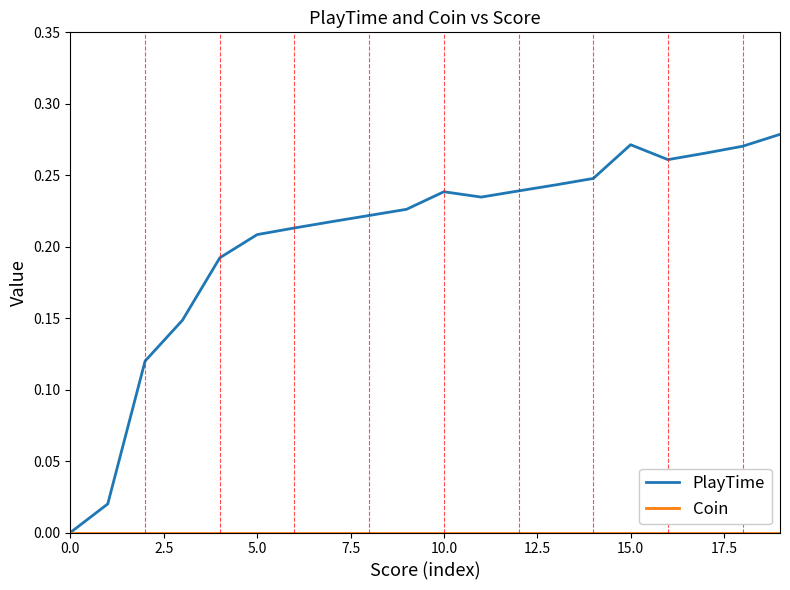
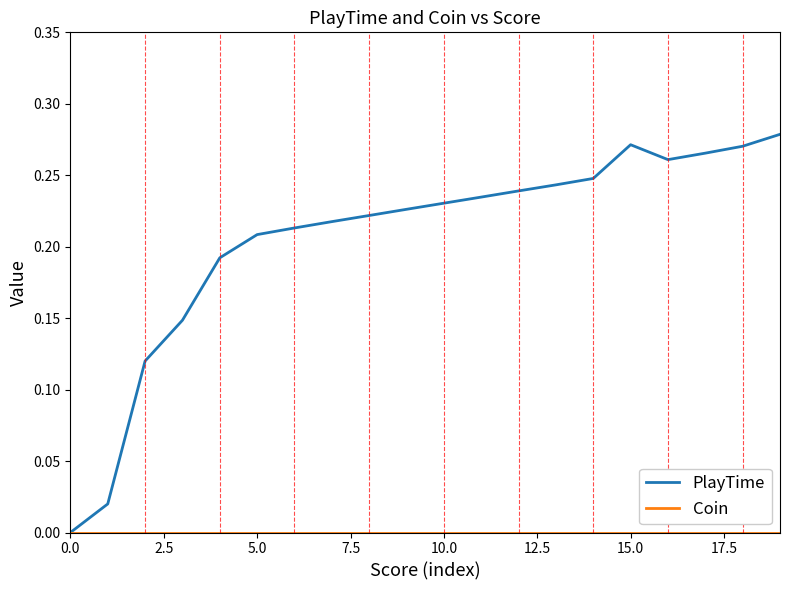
PlayTime, 10.0: 0.238 -> 0.230
